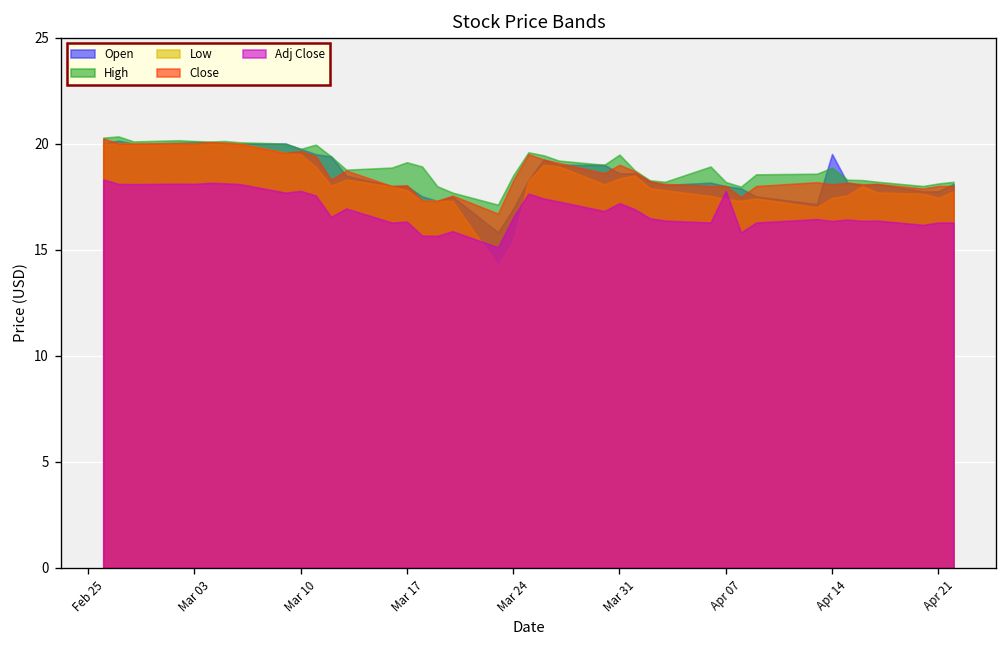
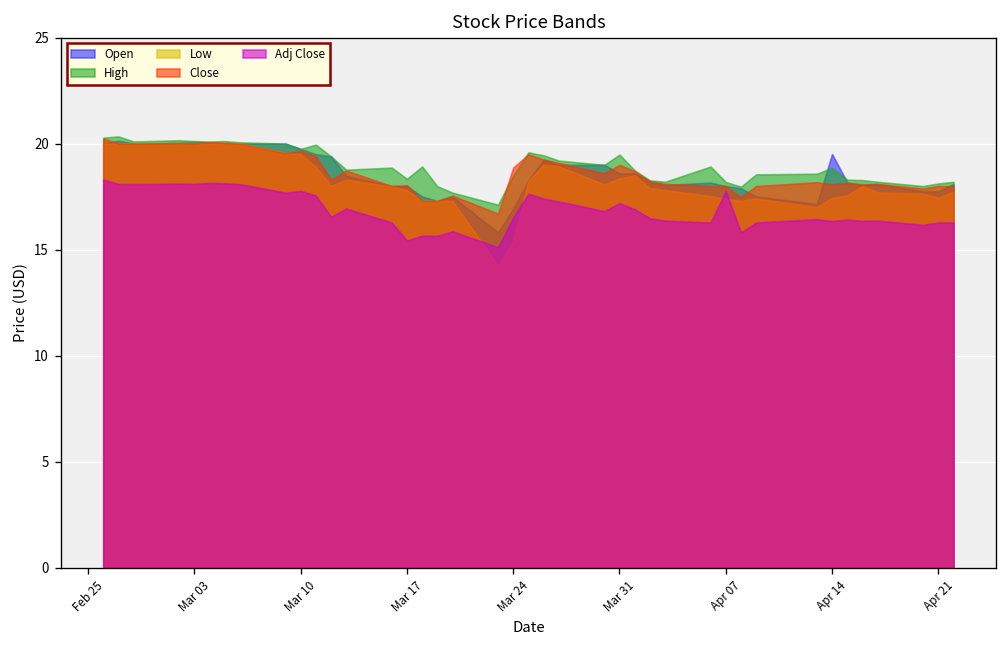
High, Mar 17: 19.1 -> 18.3
Adj Close, Mar 17: 16.3 -> 15.4
Close, Mar 24: 18.3 -> 18.9
